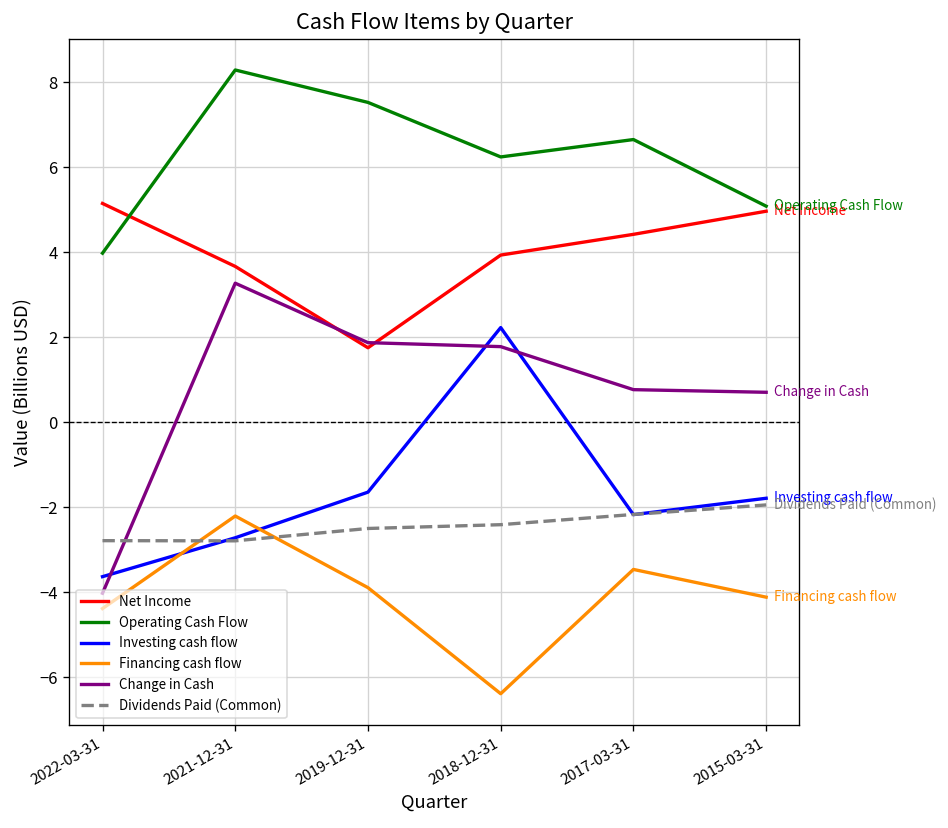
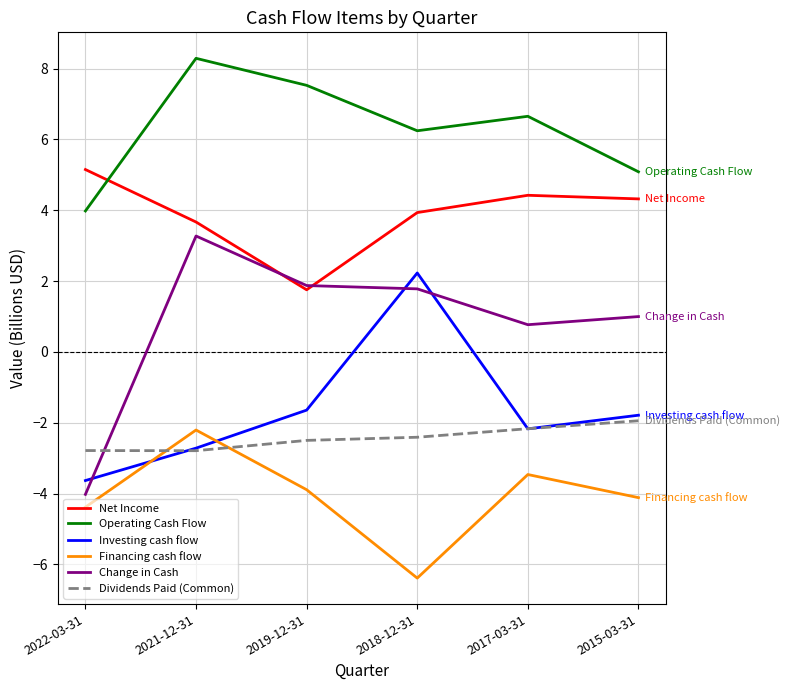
Net Income, 2015-03-31: 5.0 -> 4.3
Change in Cash, 2015-03-31: 0.7 -> 1.0
